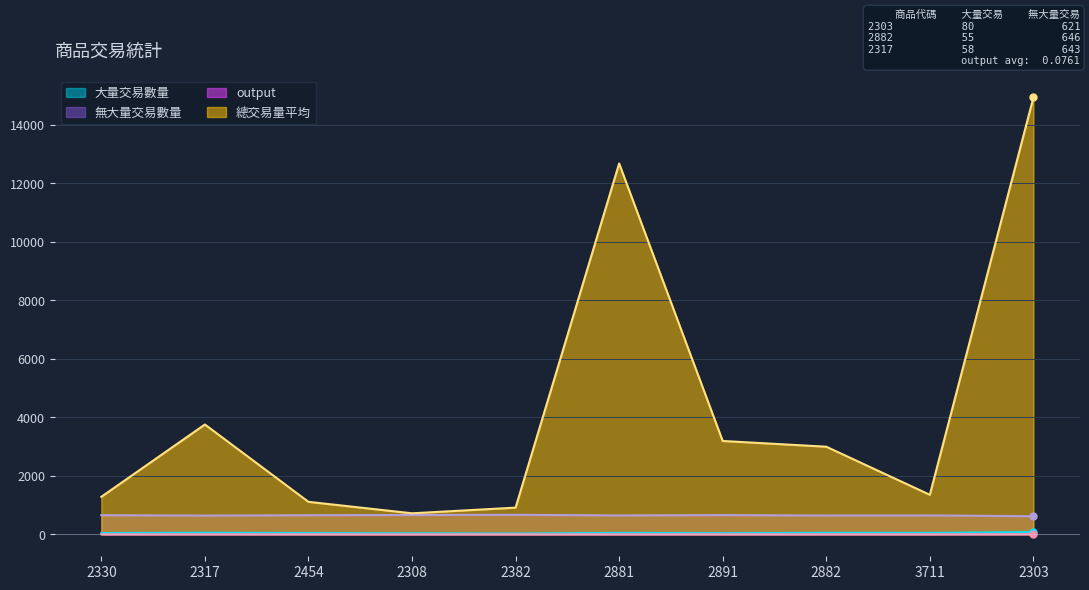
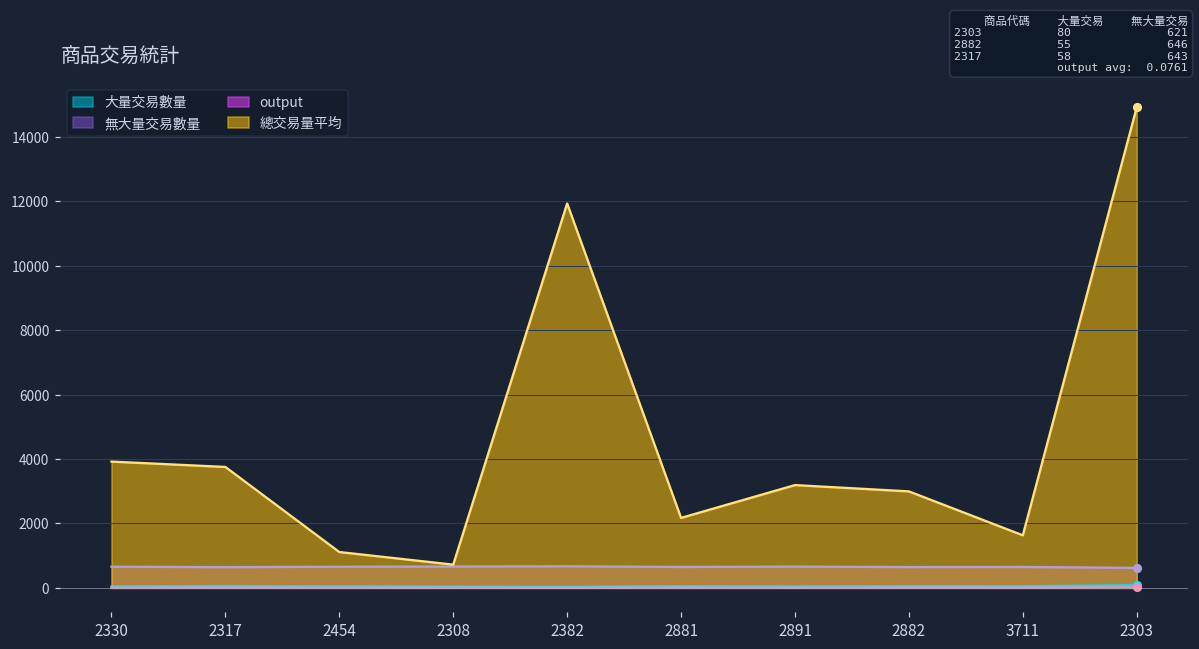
總交易量平均, 2330: 1300 -> 3900
總交易量平均, 2382: 900 -> 11900
總交易量平均, 2881: 12700 -> 2200
總交易量平均, 3711: 1400 -> 1600
